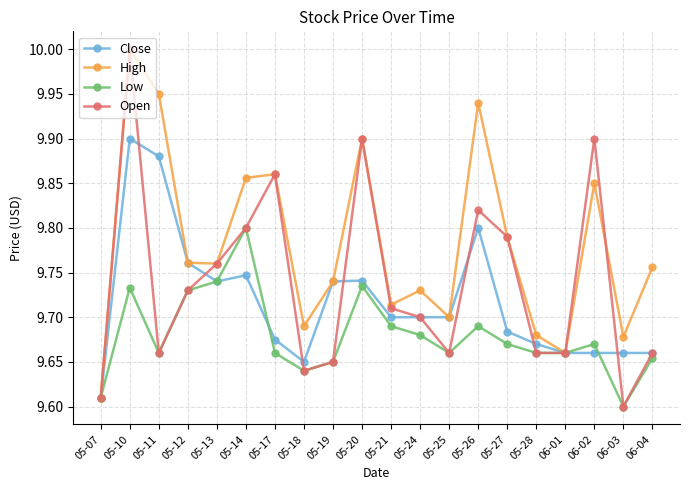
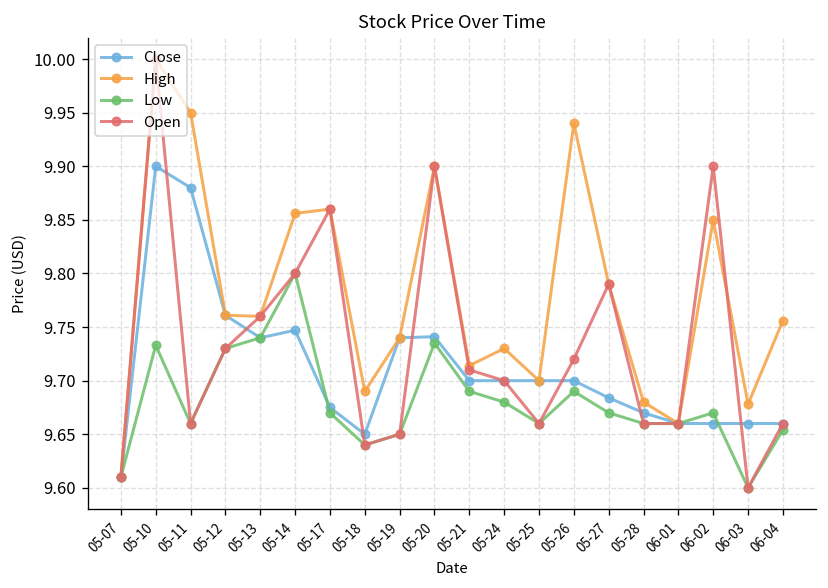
Low, 05-17: 9.66 -> 9.67
Close, 05-26: 9.8 -> 9.7
Open, 05-26: 9.82 -> 9.72
